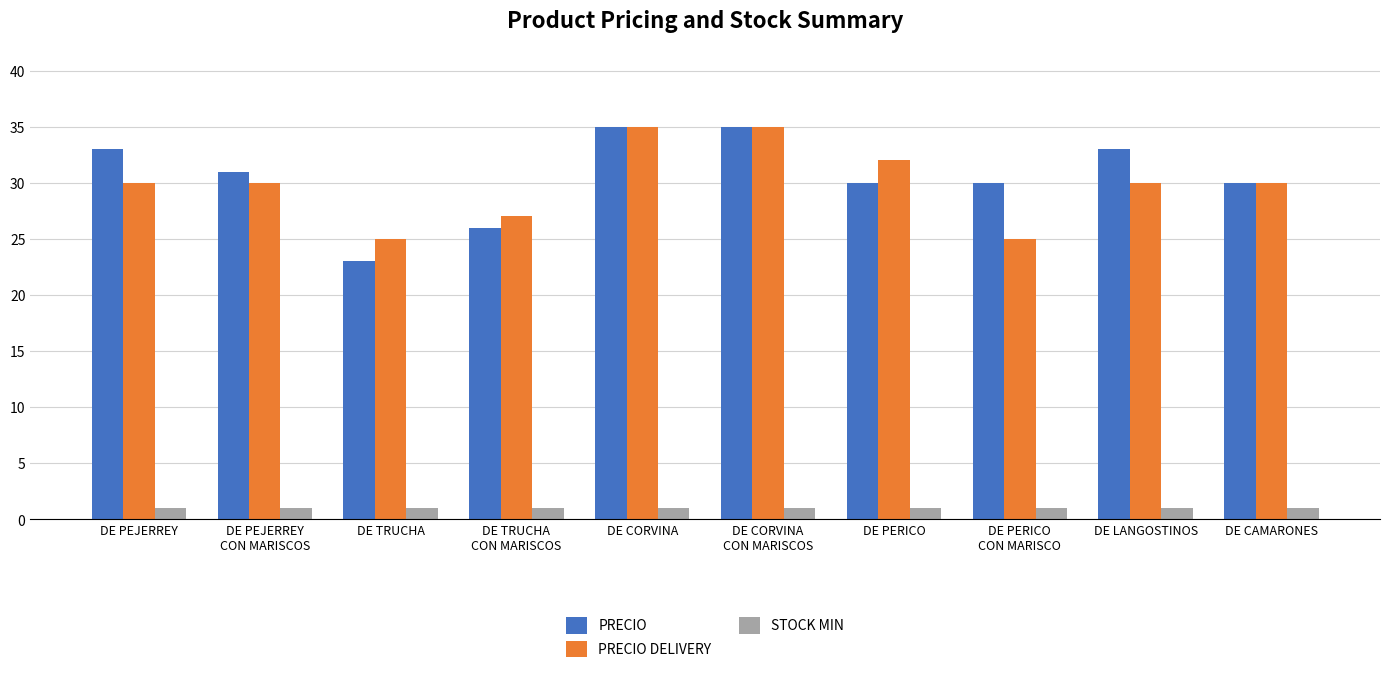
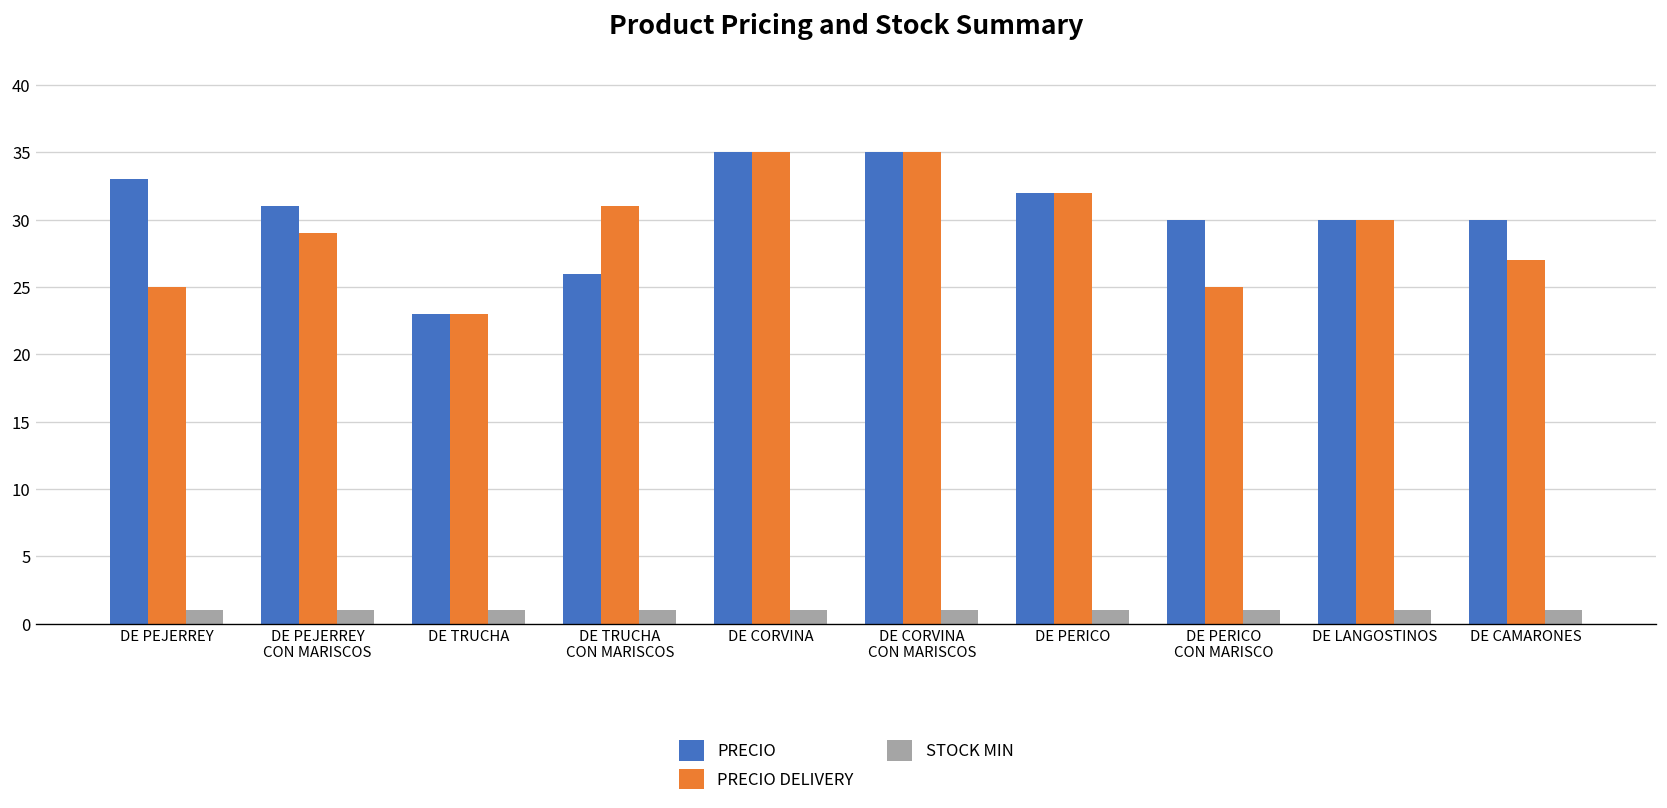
PRECIO DELIVERY, DE PEJERREY: 30 -> 25
PRECIO DELIVERY, DE PEJERREY CON MARISCOS: 30 -> 29
PRECIO DELIVERY, DE TRUCHA: 25 -> 23
PRECIO DELIVERY, DE TRUCHA CON MARISCOS: 27 -> 31
PRECIO, DE PERICO: 30 -> 32
PRECIO, DE LANGOSTINOS: 33 -> 30
PRECIO DELIVERY, DE CAMARONES: 30 -> 27
